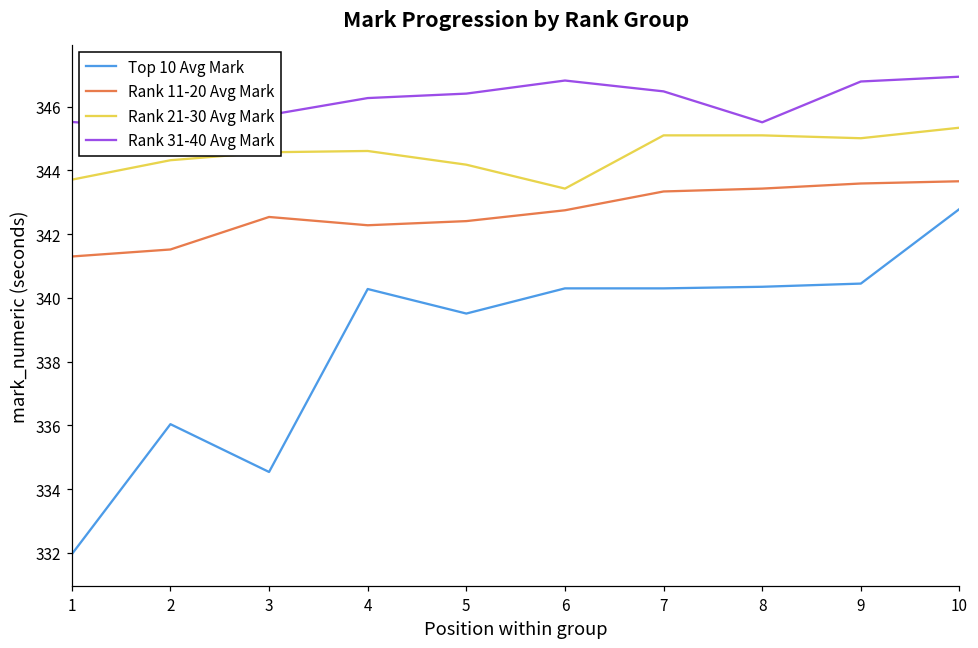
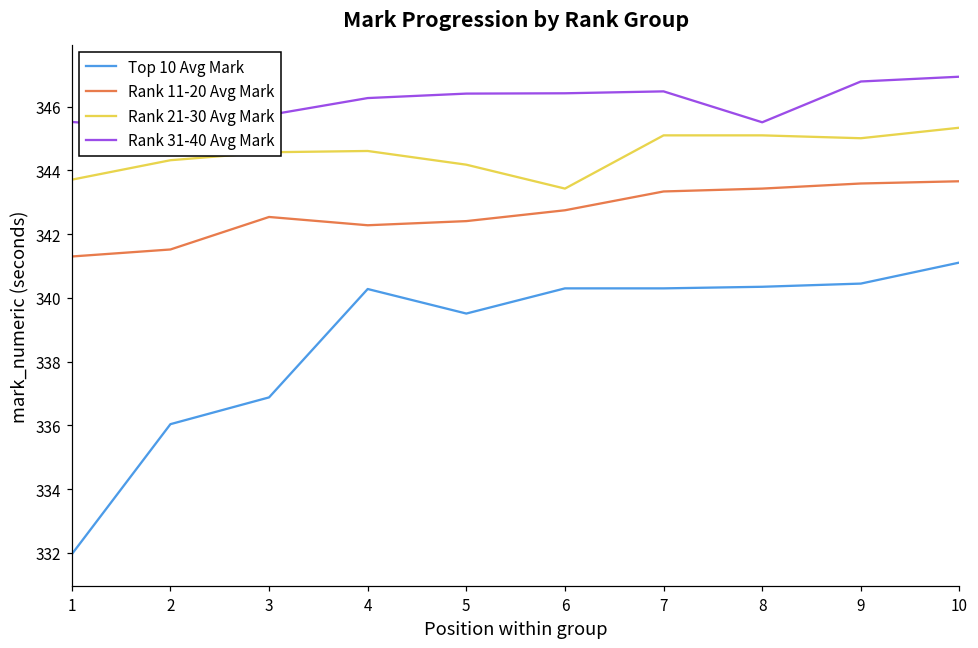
Top 10 Avg Mark, 3: 334.5 -> 336.9
Rank 31-40 Avg Mark, 6: 346.8 -> 346.4
Top 10 Avg Mark, 10: 342.8 -> 341.1
